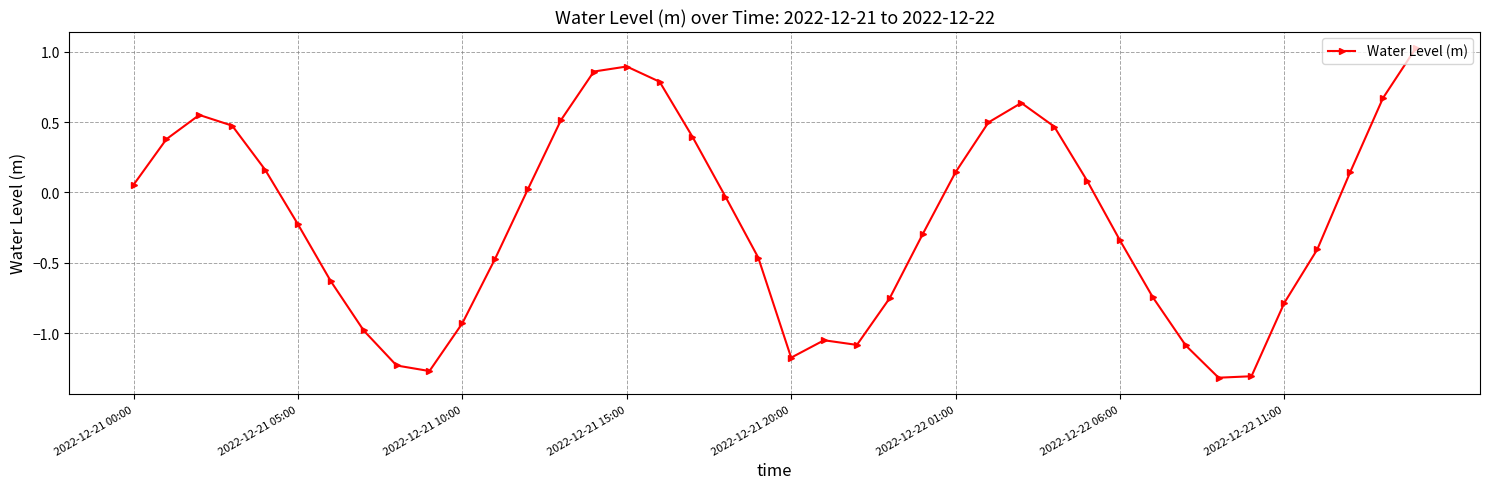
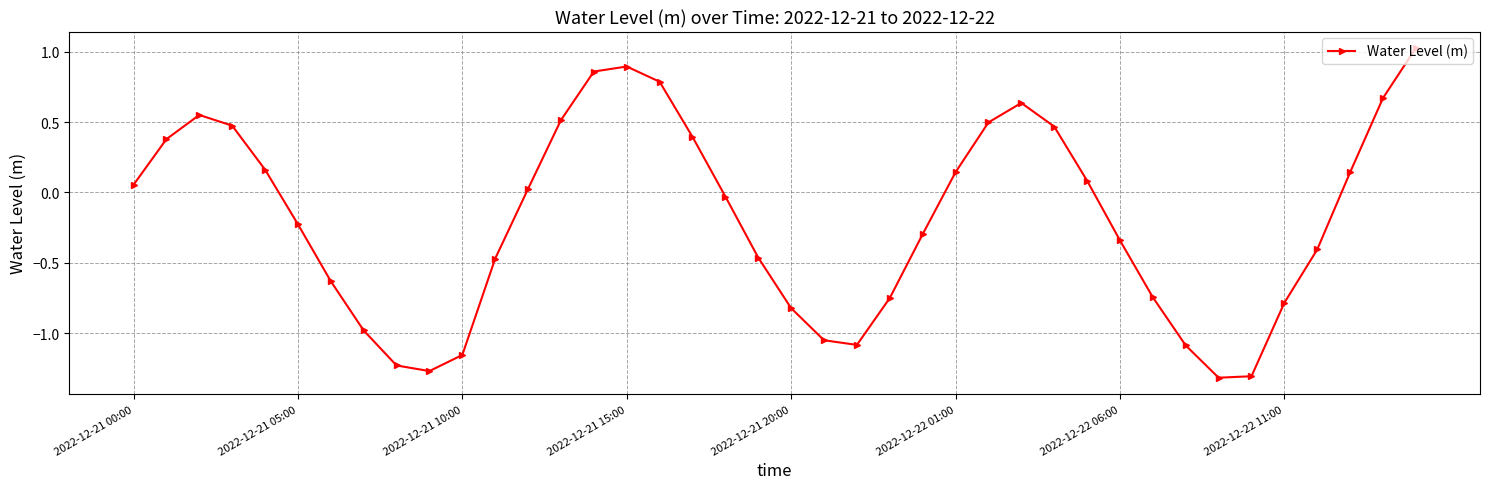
2022-12-21 10:00: -0.93 -> -1.15
2022-12-21 20:00: -1.17 -> -0.82
